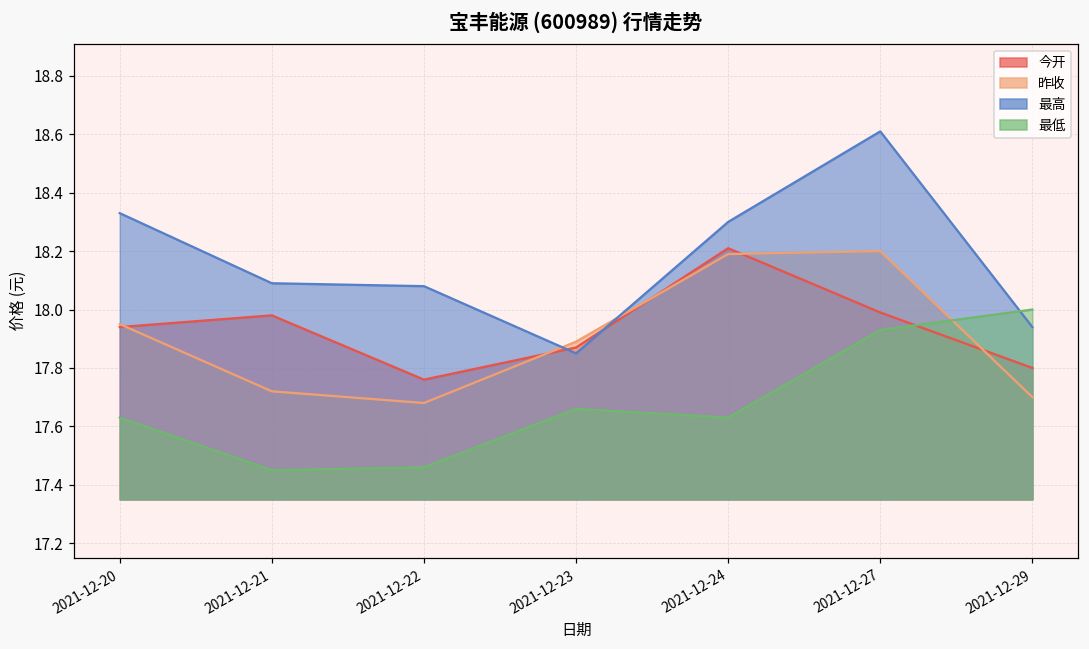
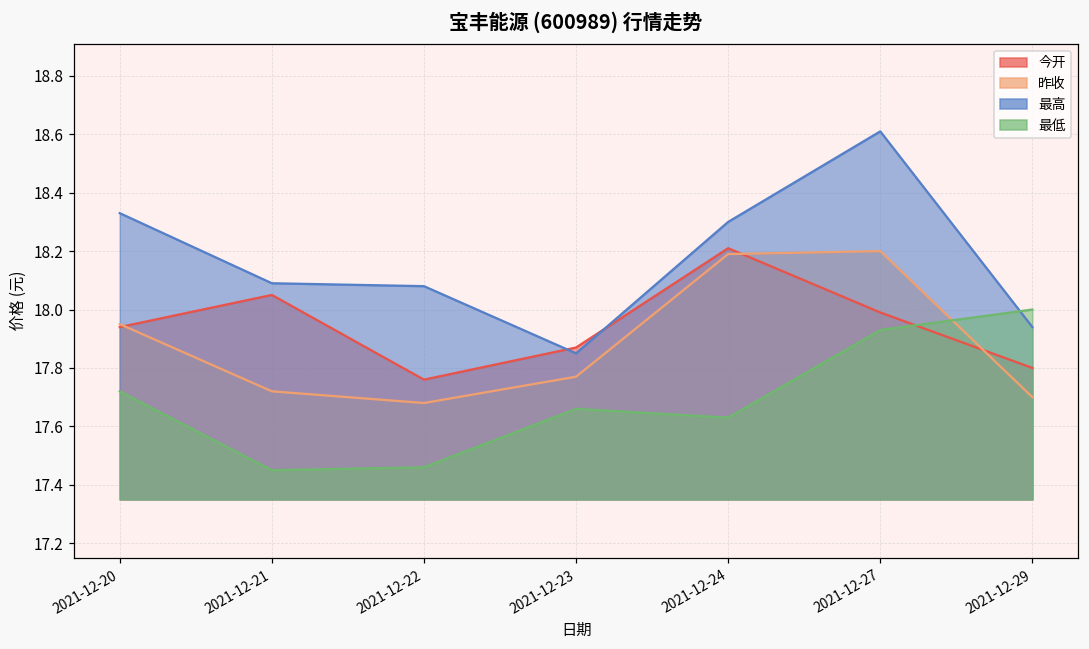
最低, 2021-12-20: 17.63 -> 17.72
今开, 2021-12-21: 17.98 -> 18.05
昨收, 2021-12-23: 17.89 -> 17.77
